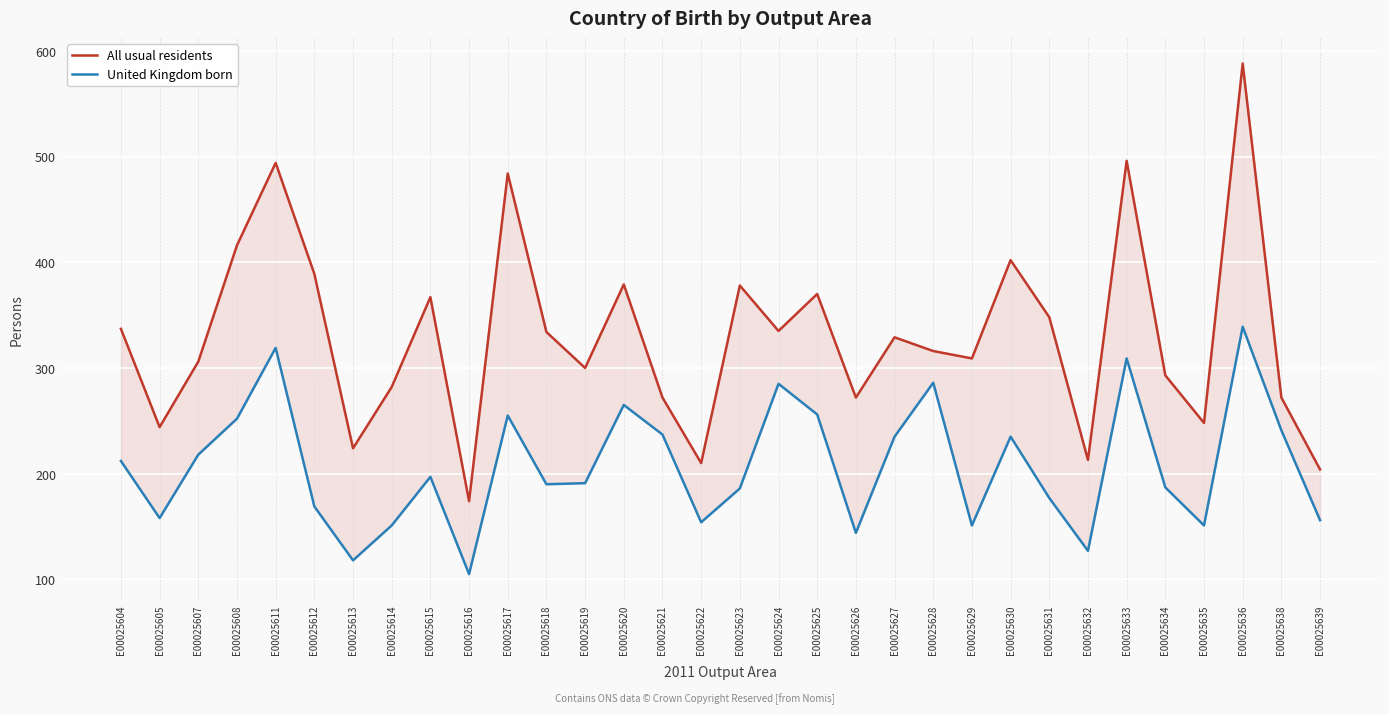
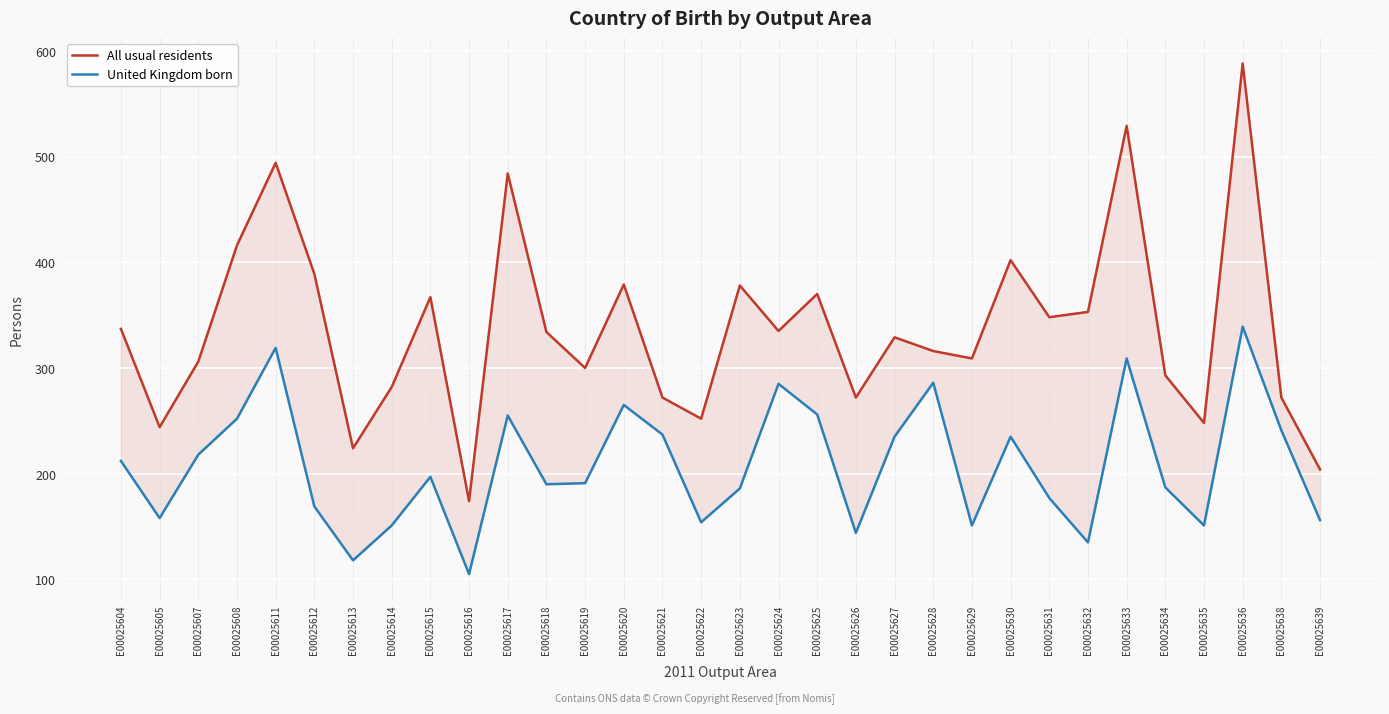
All usual residents, E00025622: 210 -> 252
All usual residents, E00025632: 213 -> 353
United Kingdom born, E00025632: 127 -> 135
All usual residents, E00025633: 496 -> 529
